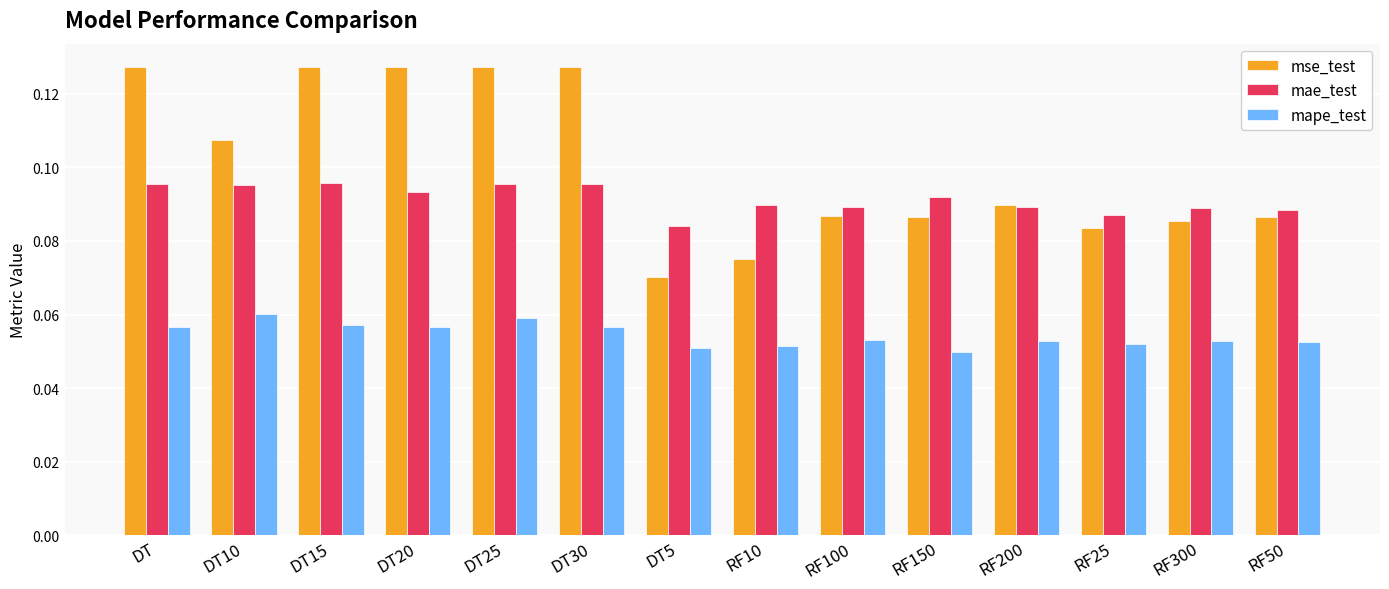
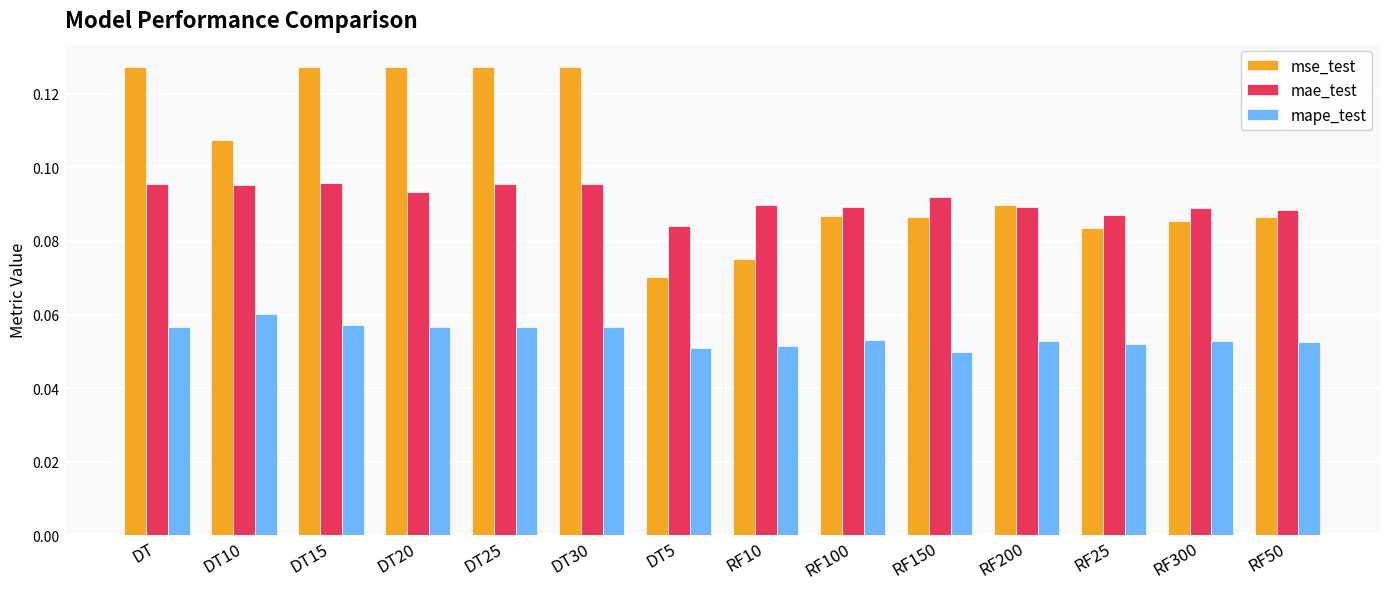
mape_test, DT25: 0.059 -> 0.057
